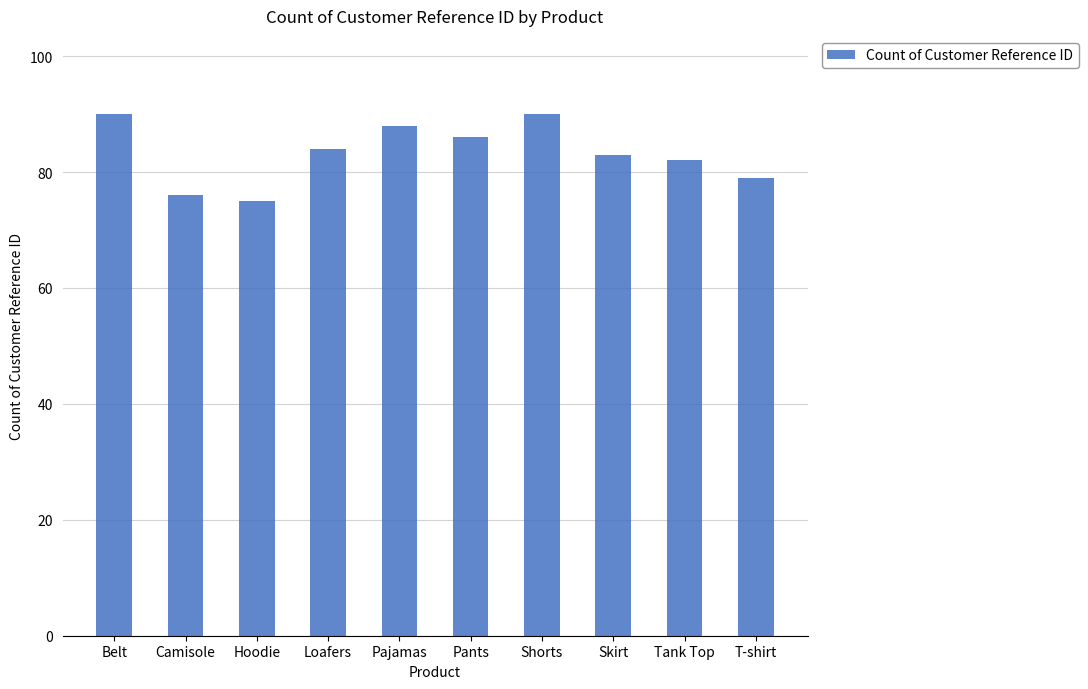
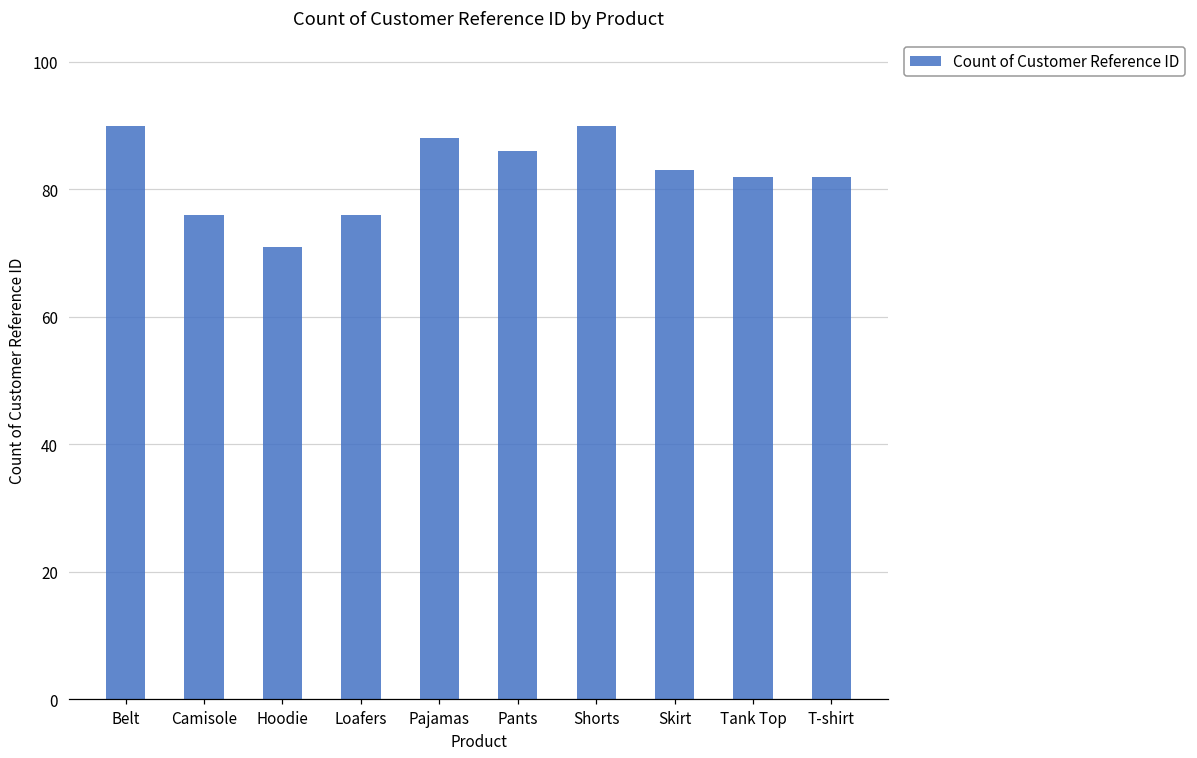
Hoodie: 75 -> 71
Loafers: 84 -> 76
T-shirt: 79 -> 82
